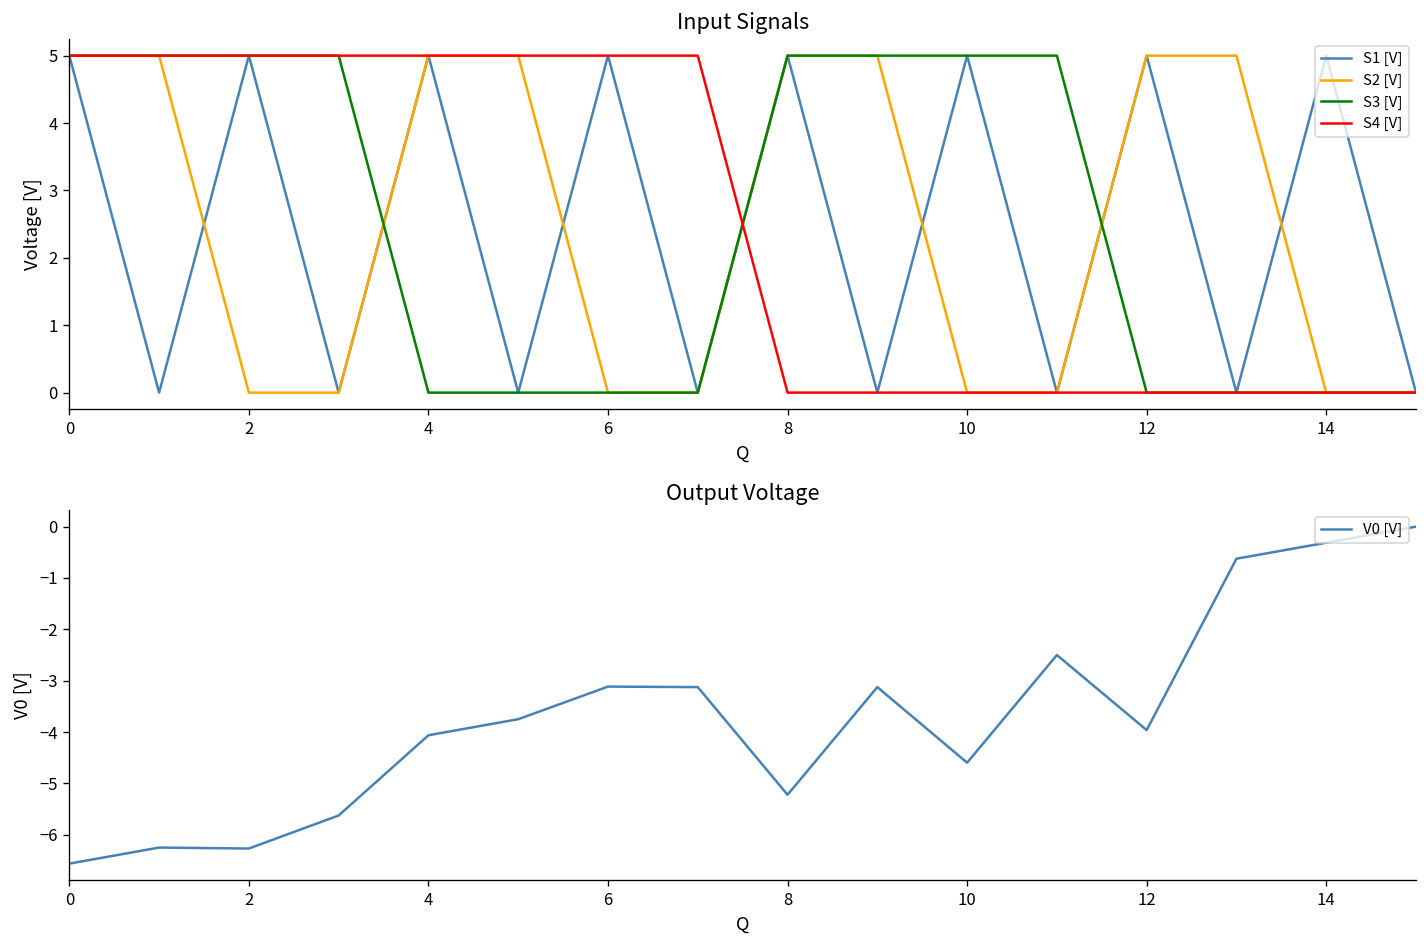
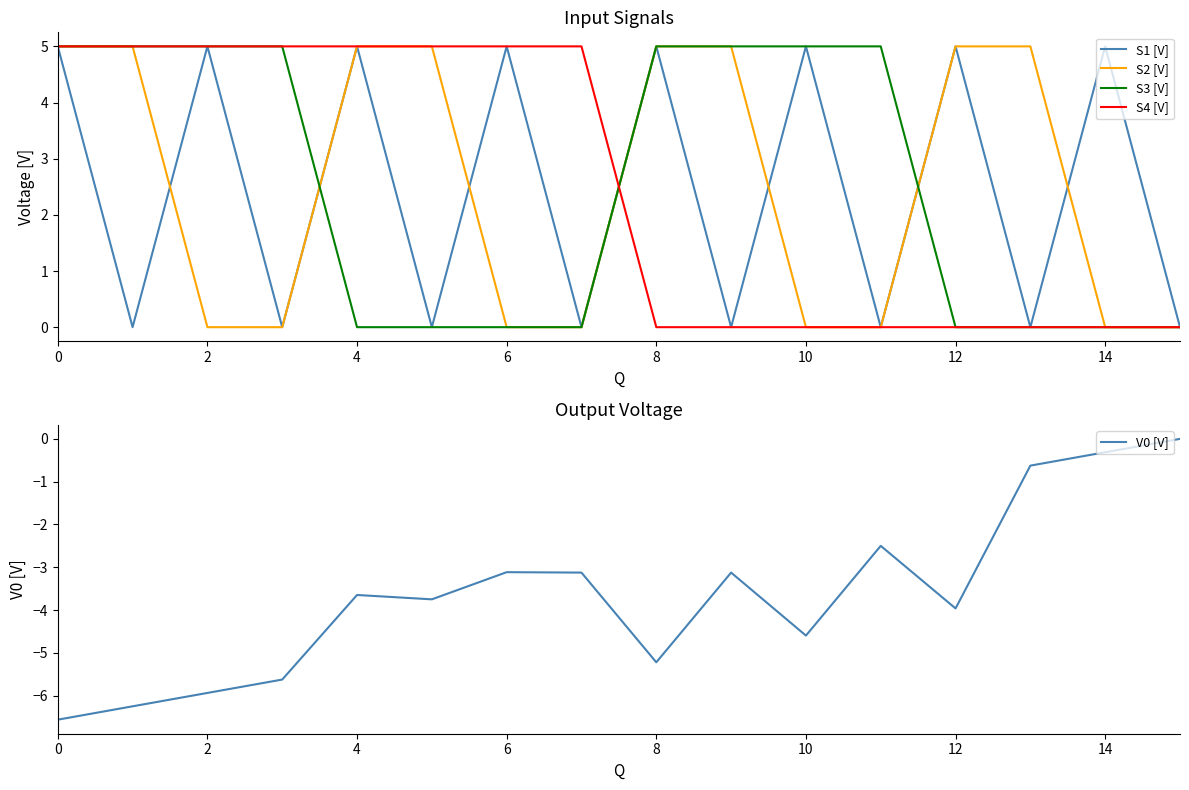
Output Voltage, 2: -6.3 -> -5.9
Output Voltage, 4: -4.1 -> -3.6
